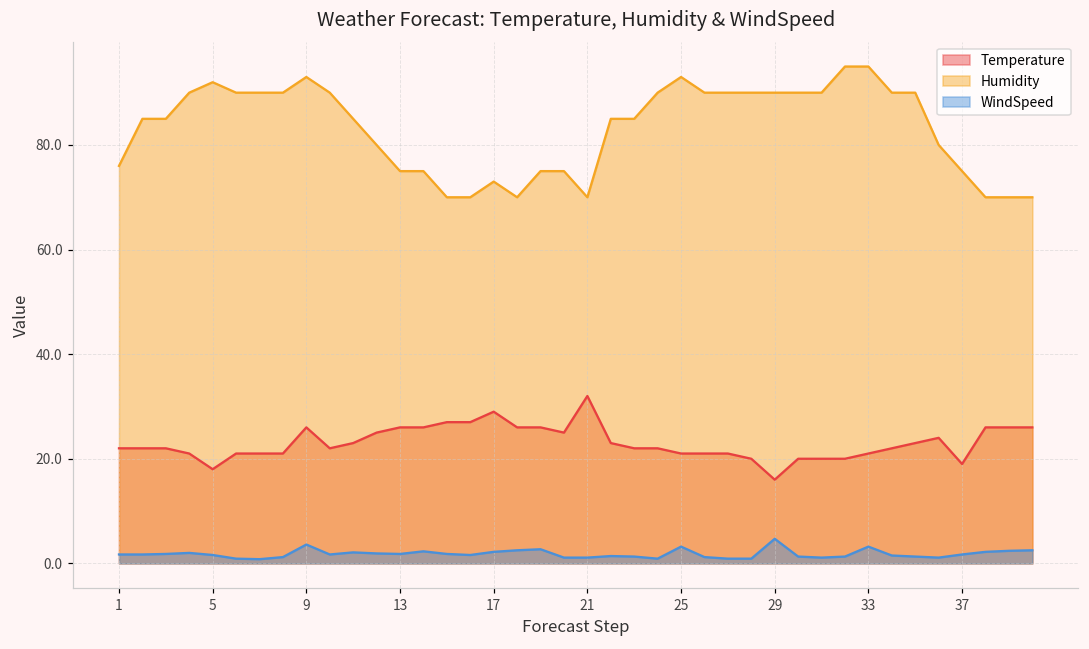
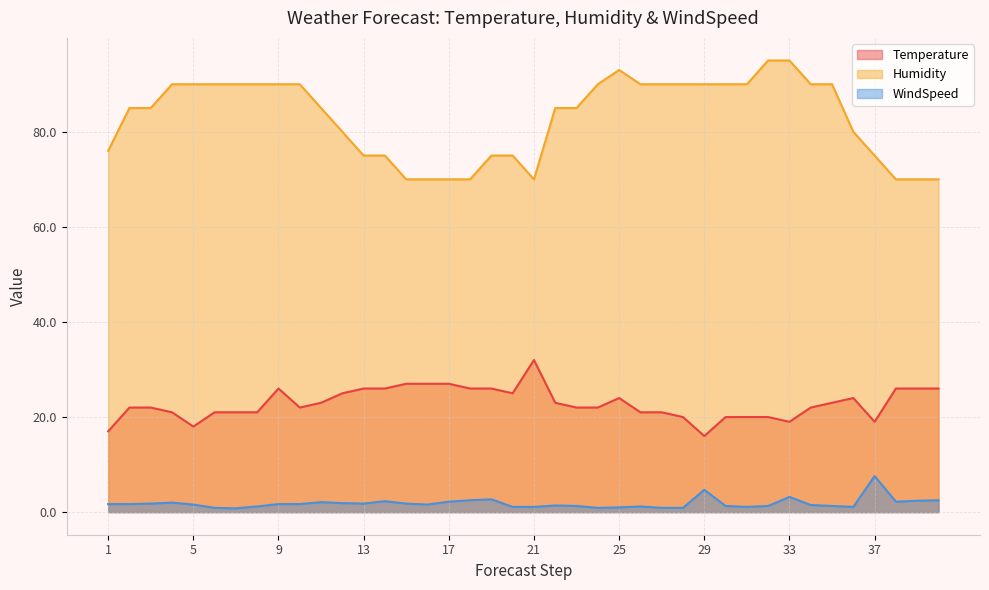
Temperature, 1: 22 -> 17
Humidity, 5: 92 -> 90
Humidity, 9: 93 -> 90
WindSpeed, 9: 4 -> 2
Temperature, 17: 29 -> 27
Humidity, 17: 73 -> 70
Temperature, 25: 21 -> 24
WindSpeed, 25: 3 -> 1
Temperature, 33: 21 -> 19
WindSpeed, 37: 2 -> 8
